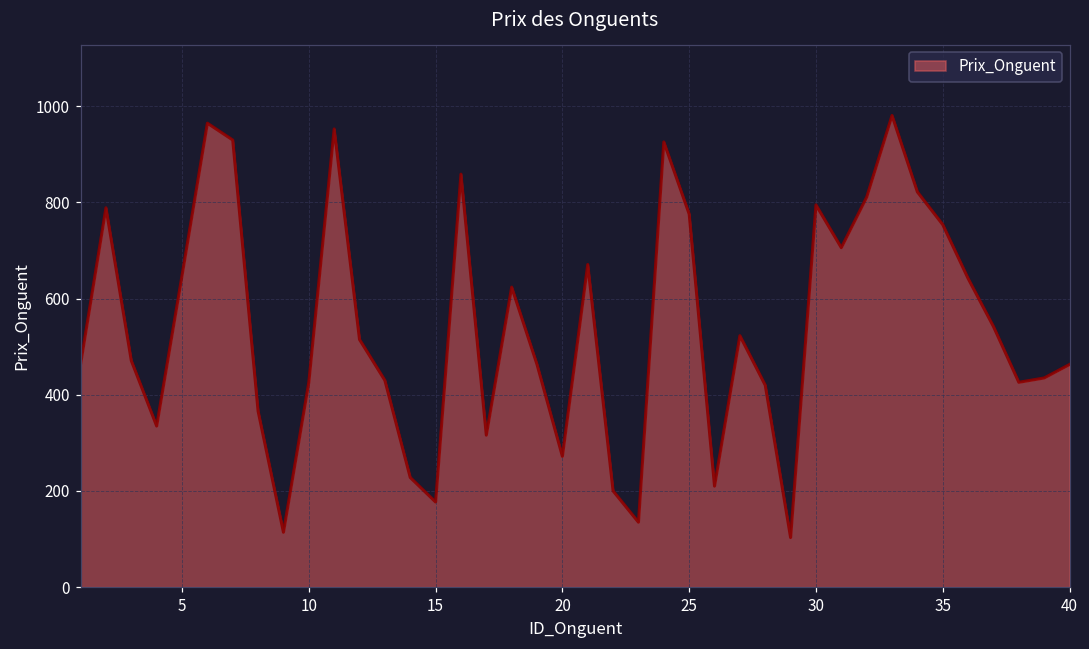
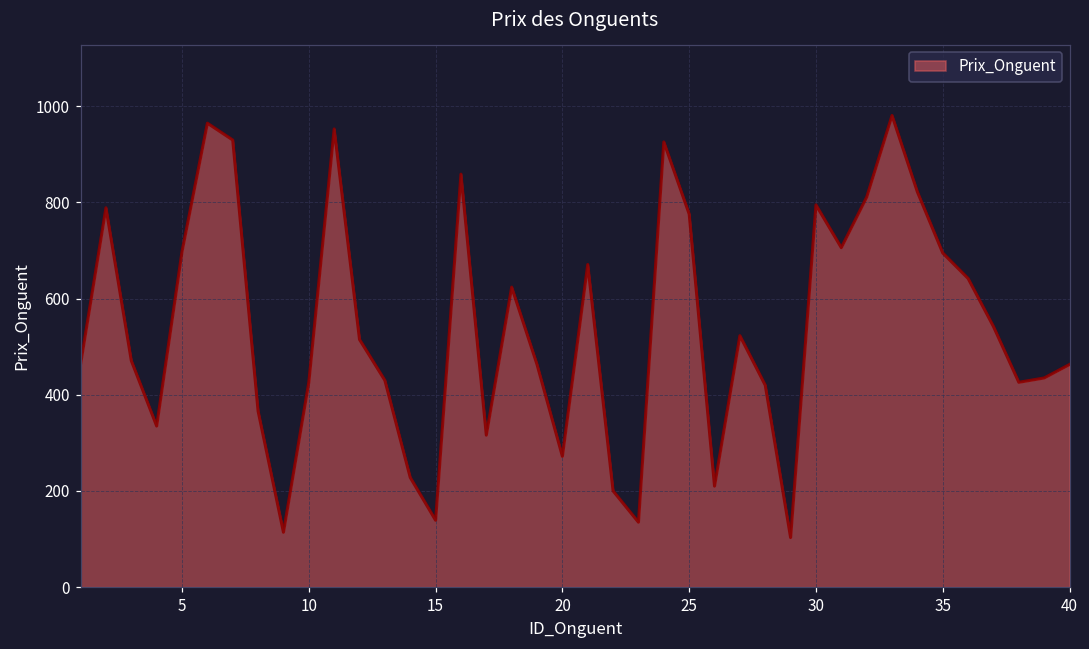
5: 650 -> 700
15: 180 -> 140
35: 750 -> 700
